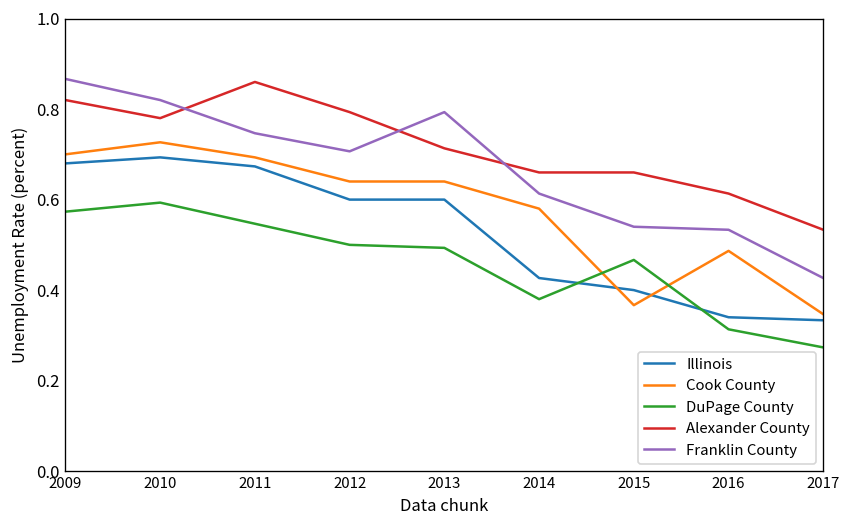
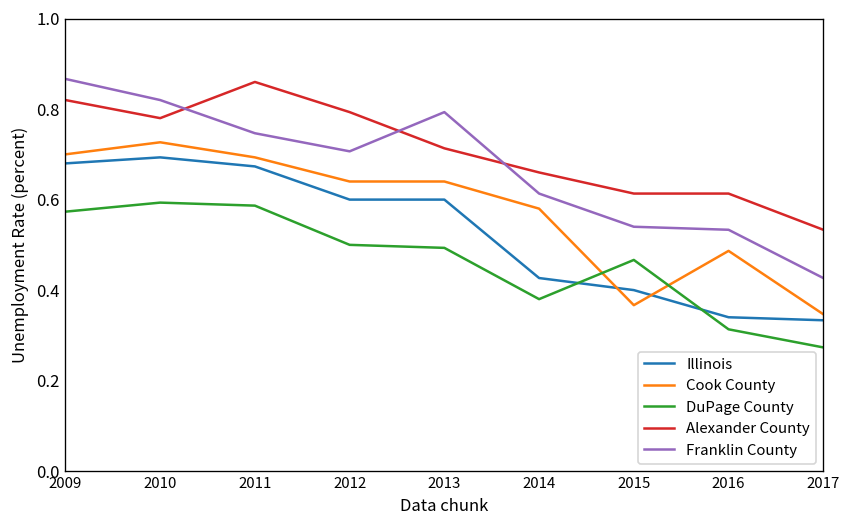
DuPage County, 2011: 0.55 -> 0.59
Alexander County, 2015: 0.66 -> 0.61
